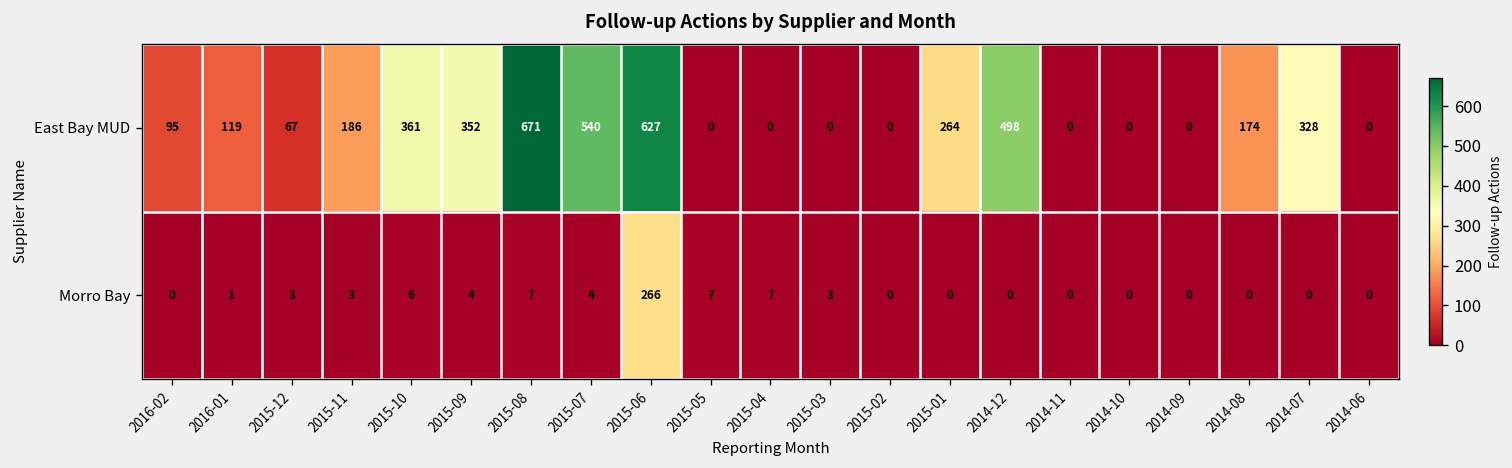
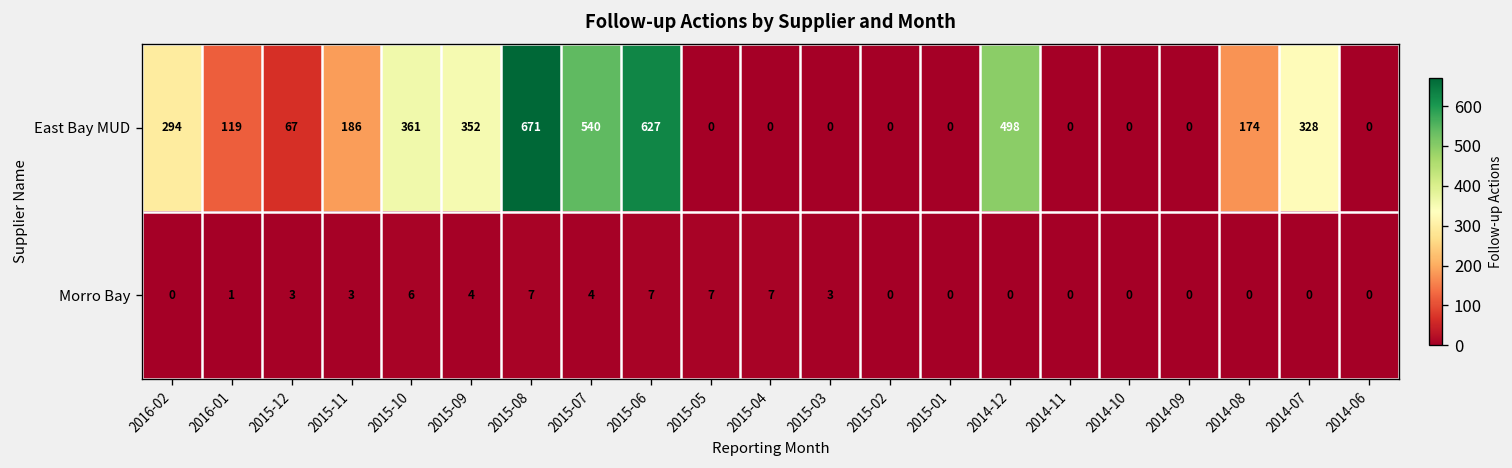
East Bay MUD, 2016-02: 95 -> 294
East Bay MUD, 2015-01: 264 -> 0
Morro Bay, 2015-06: 266 -> 7
